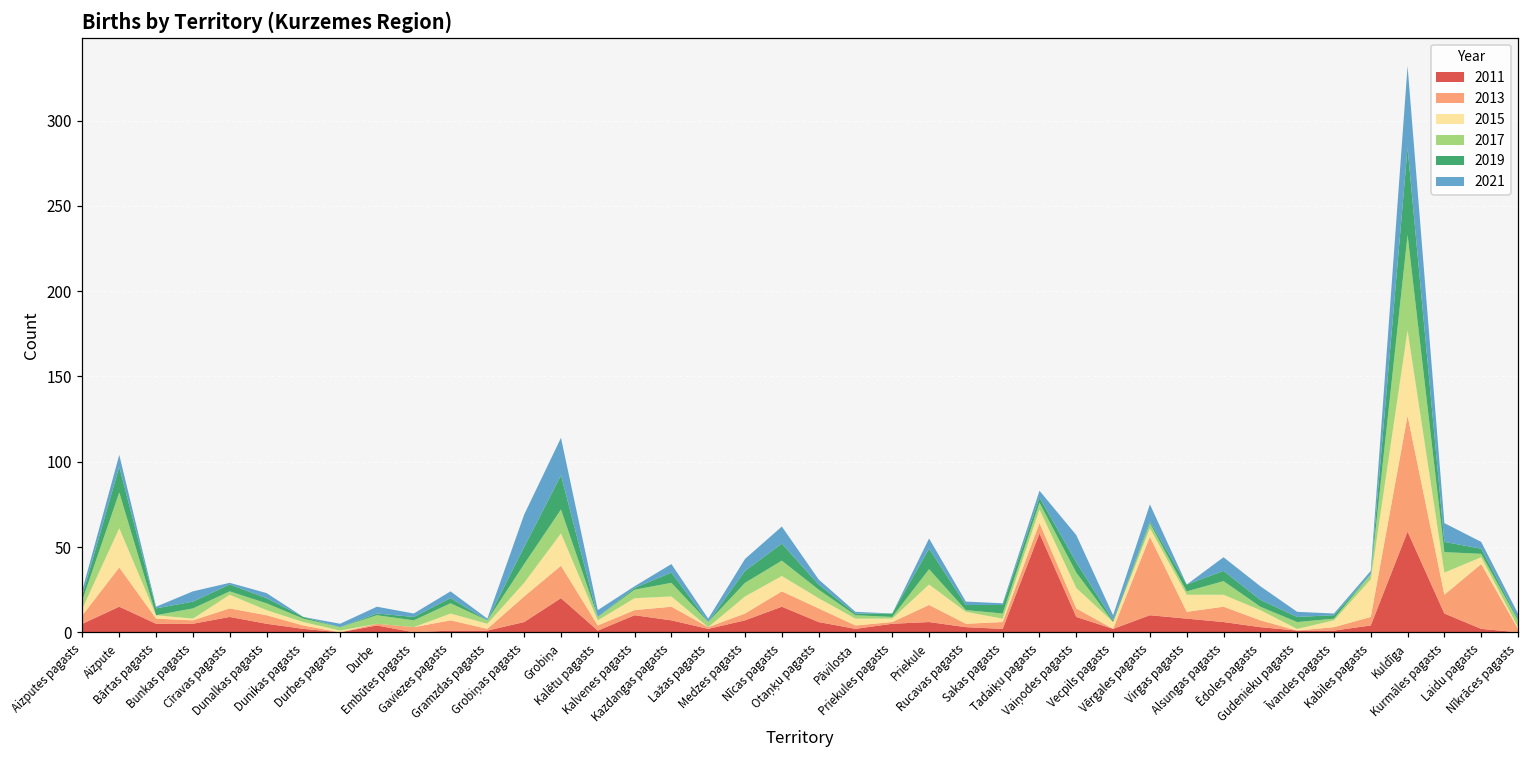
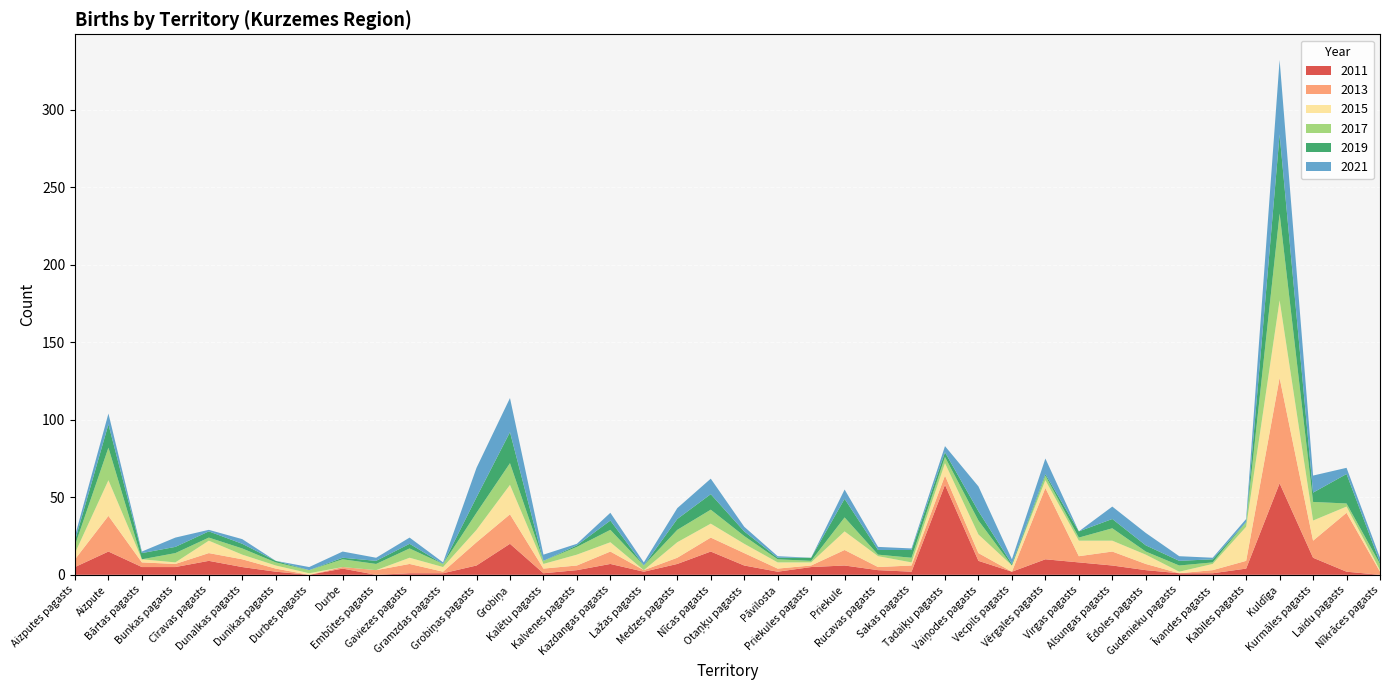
2011, Kalvenes pagasts: 10 -> 3
2019, Laidu pagasts: 3 -> 19
